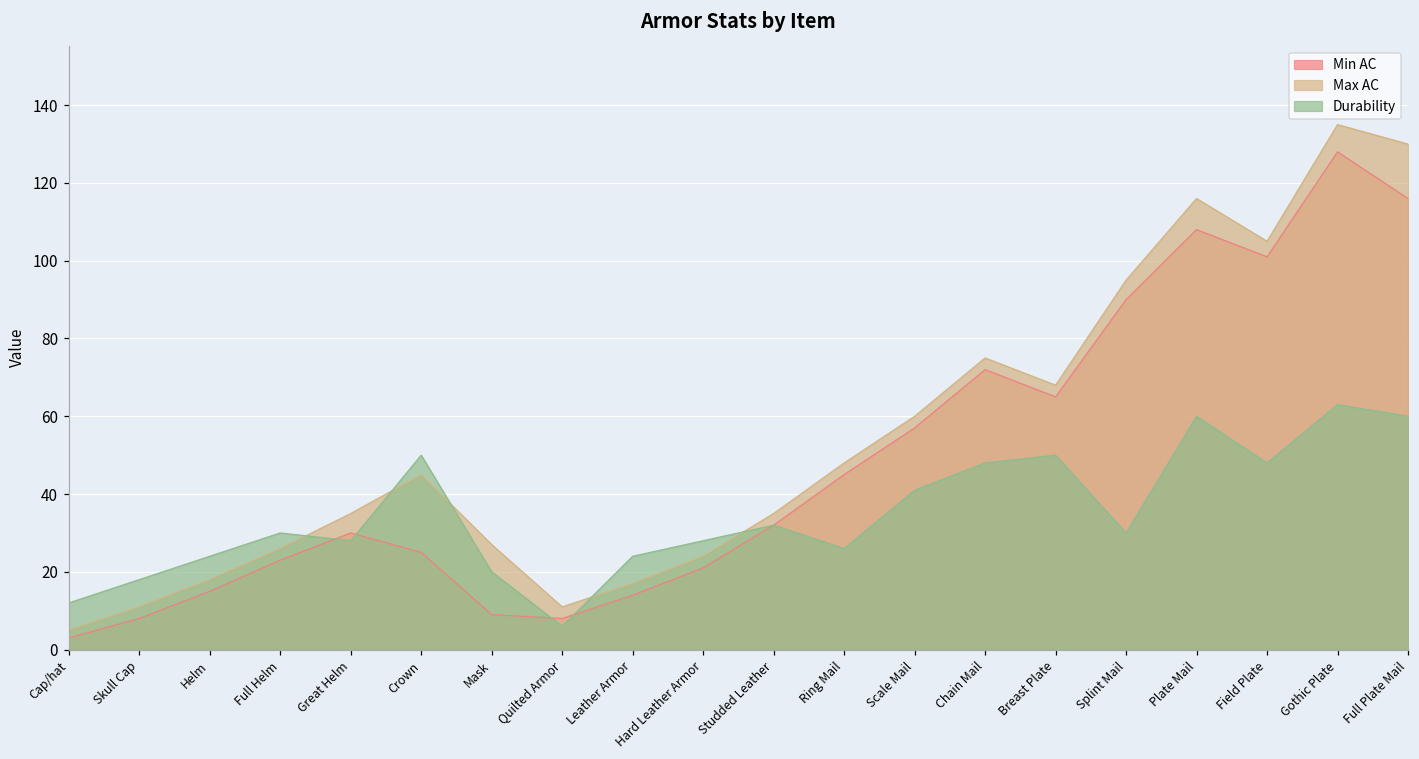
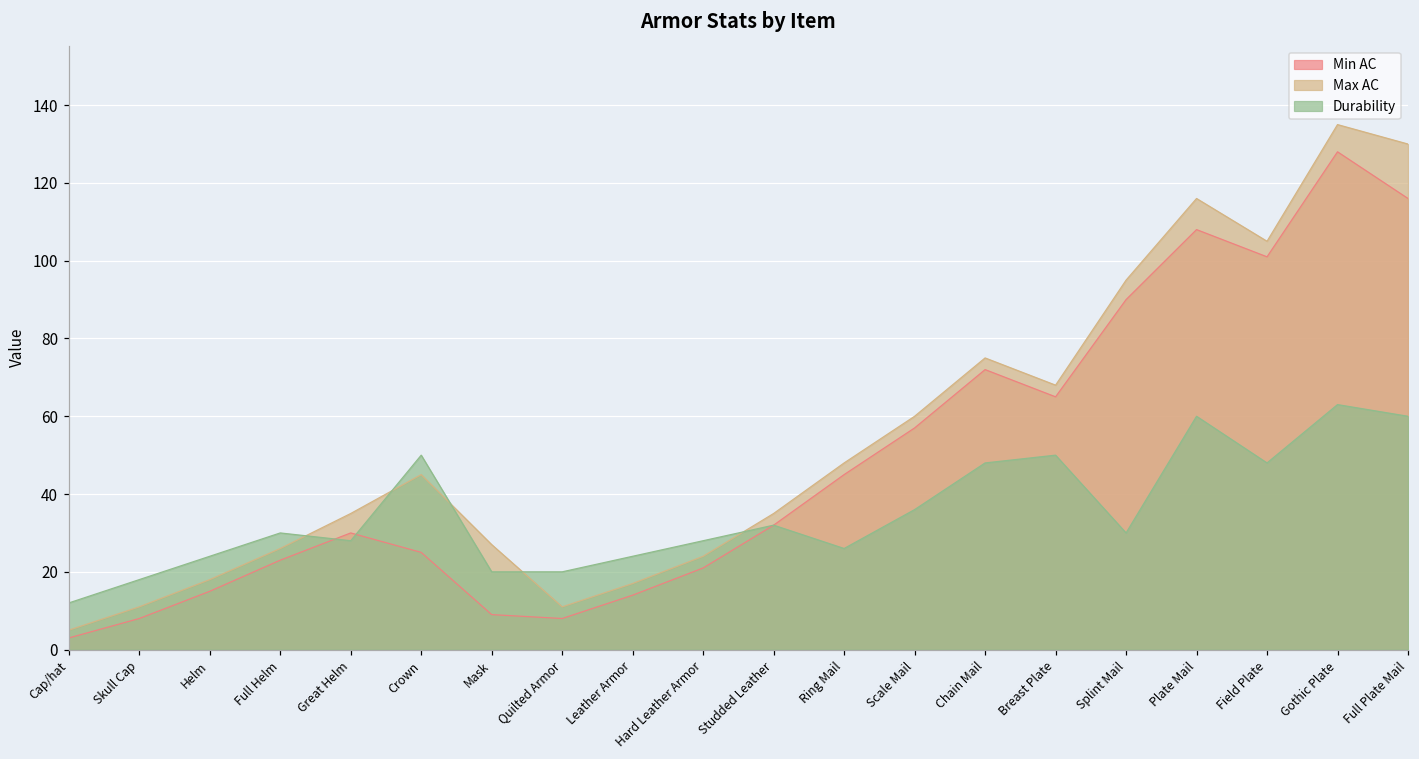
Durability, Quilted Armor: 6 -> 20
Durability, Scale Mail: 41 -> 36
